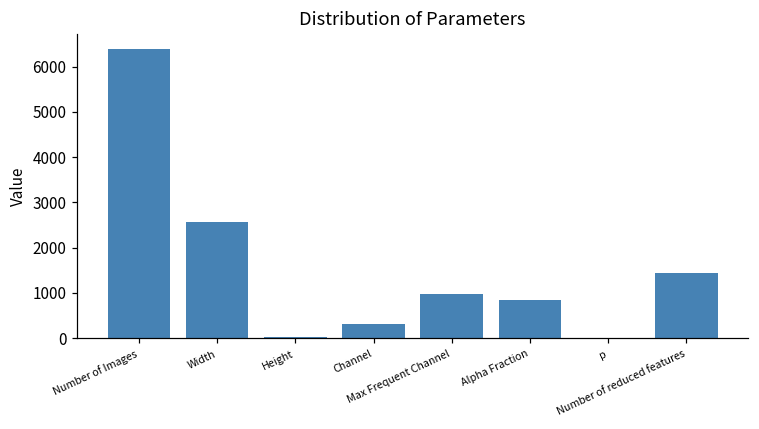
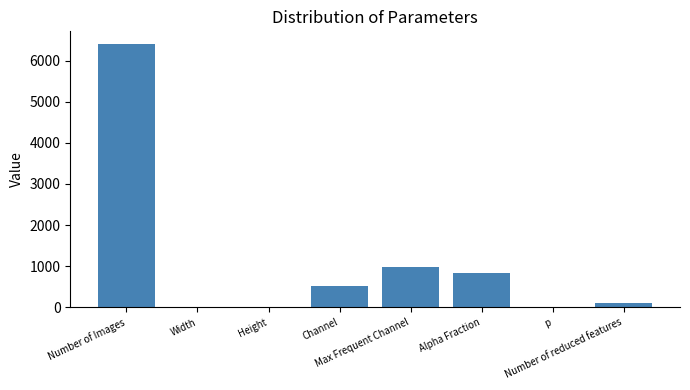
Width: 2600 -> 0
Channel: 300 -> 500
Number of reduced features: 1400 -> 100
